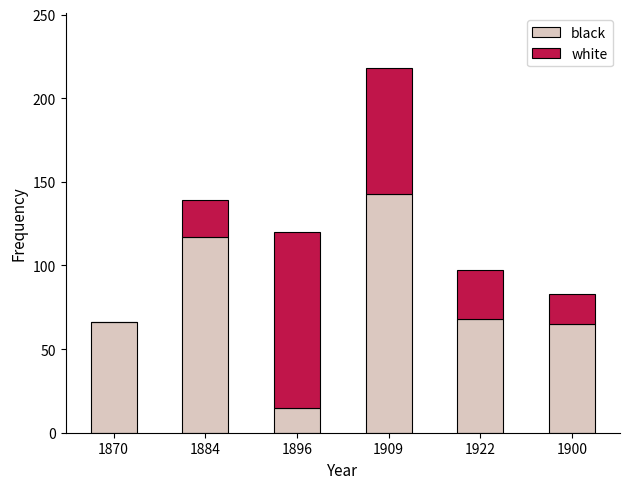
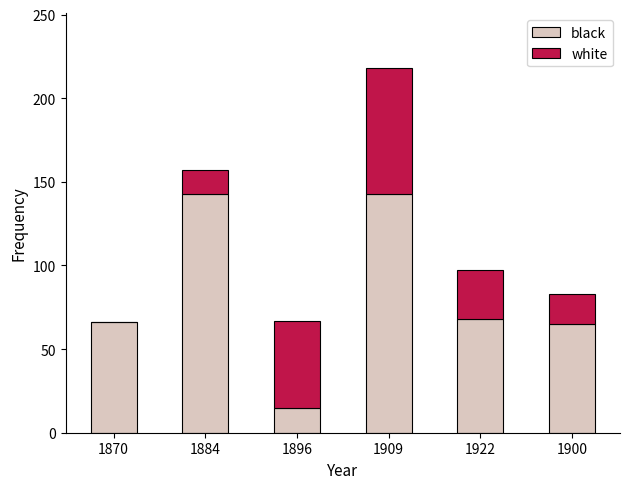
black, 1884: 117 -> 143
white, 1884: 22 -> 14
white, 1896: 105 -> 52
